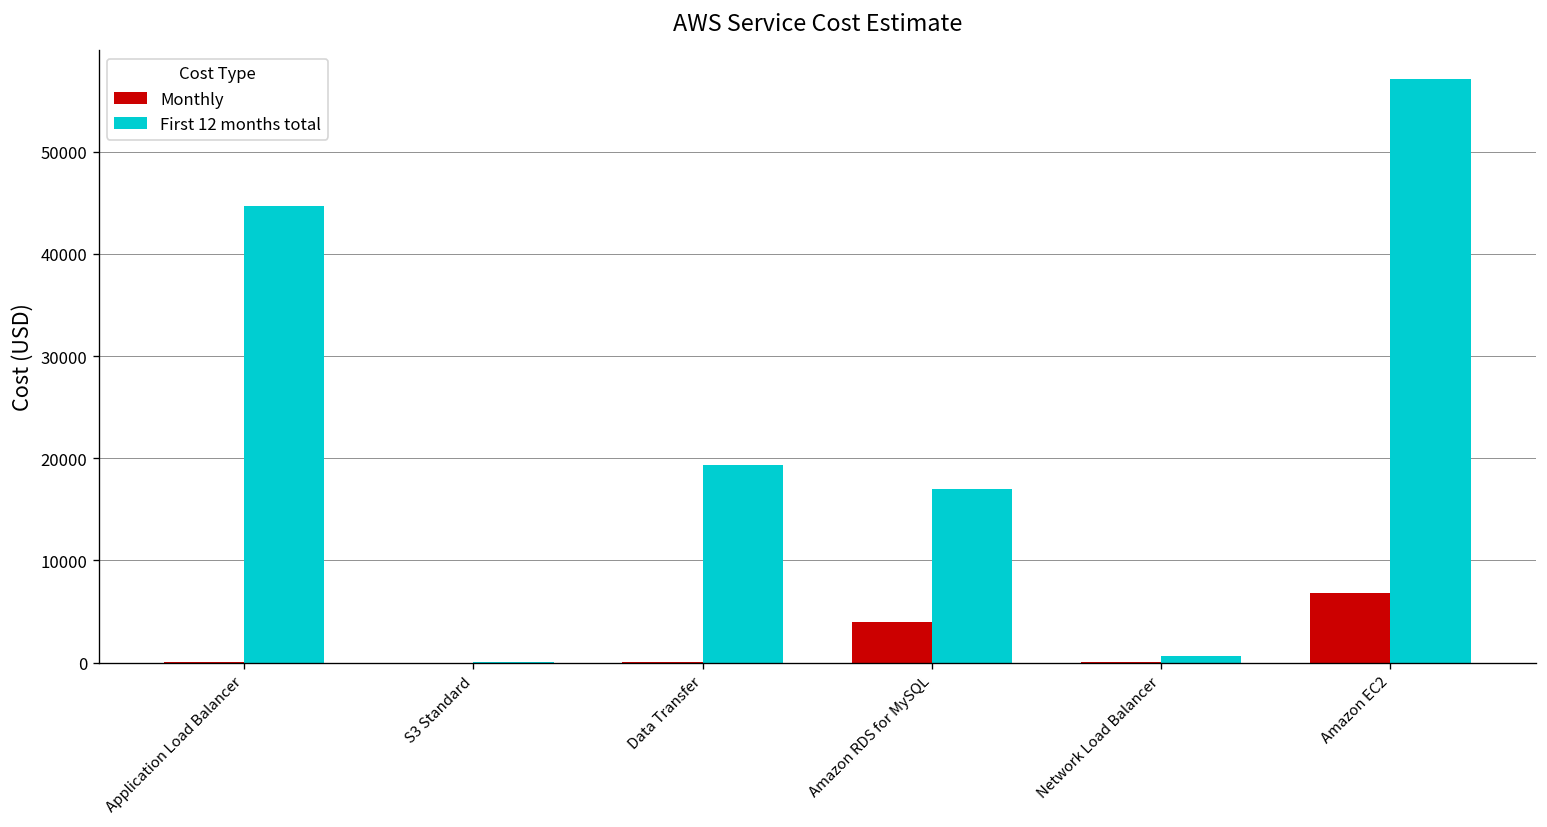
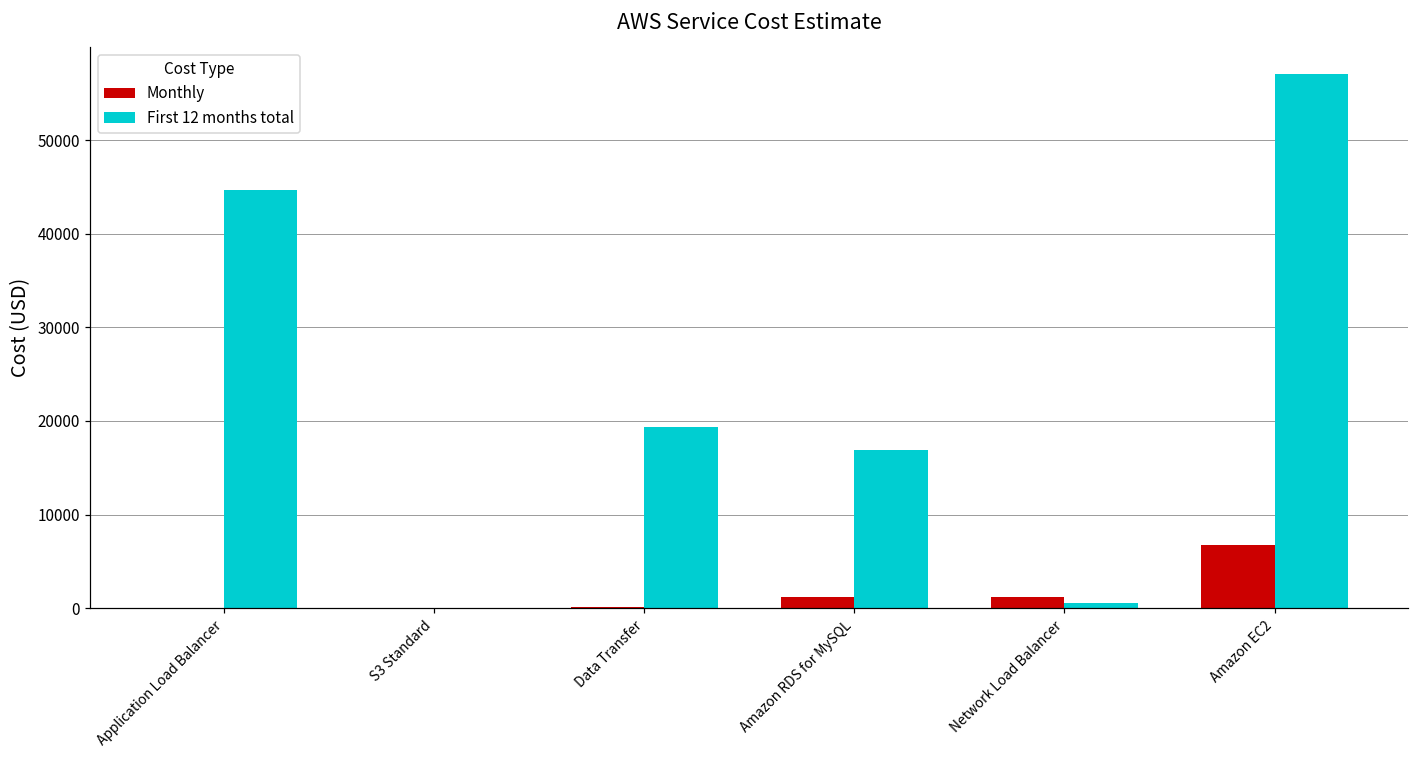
Monthly, Amazon RDS for MySQL: 4000 -> 1000
Monthly, Network Load Balancer: 0 -> 1000
